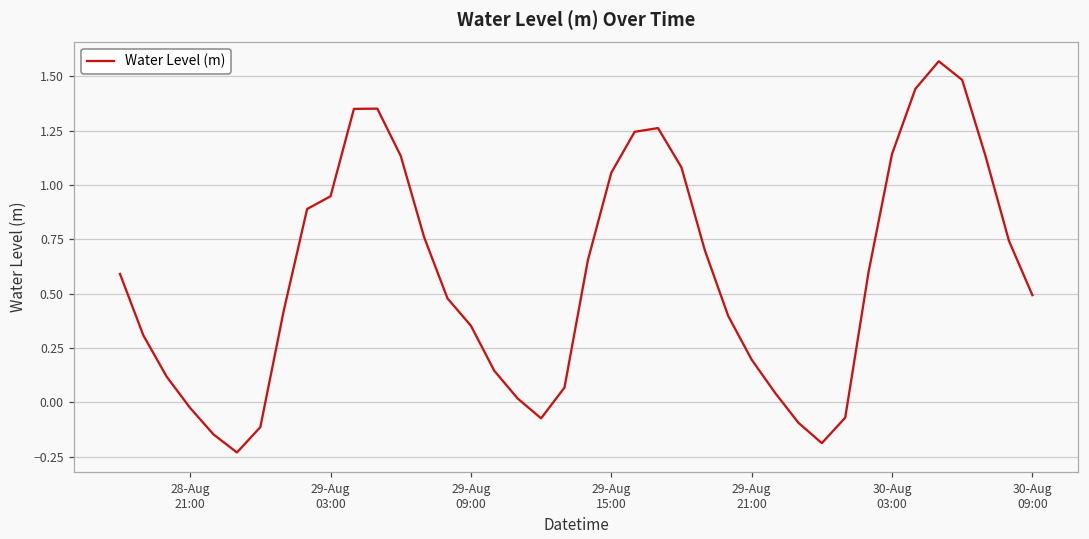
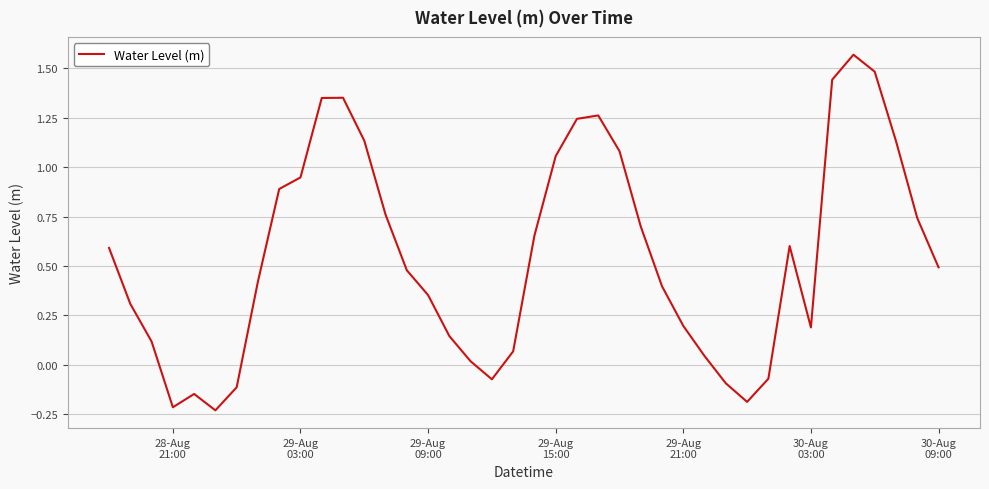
28-Aug 21:00: -0.03 -> -0.22
30-Aug 03:00: 1.14 -> 0.19
